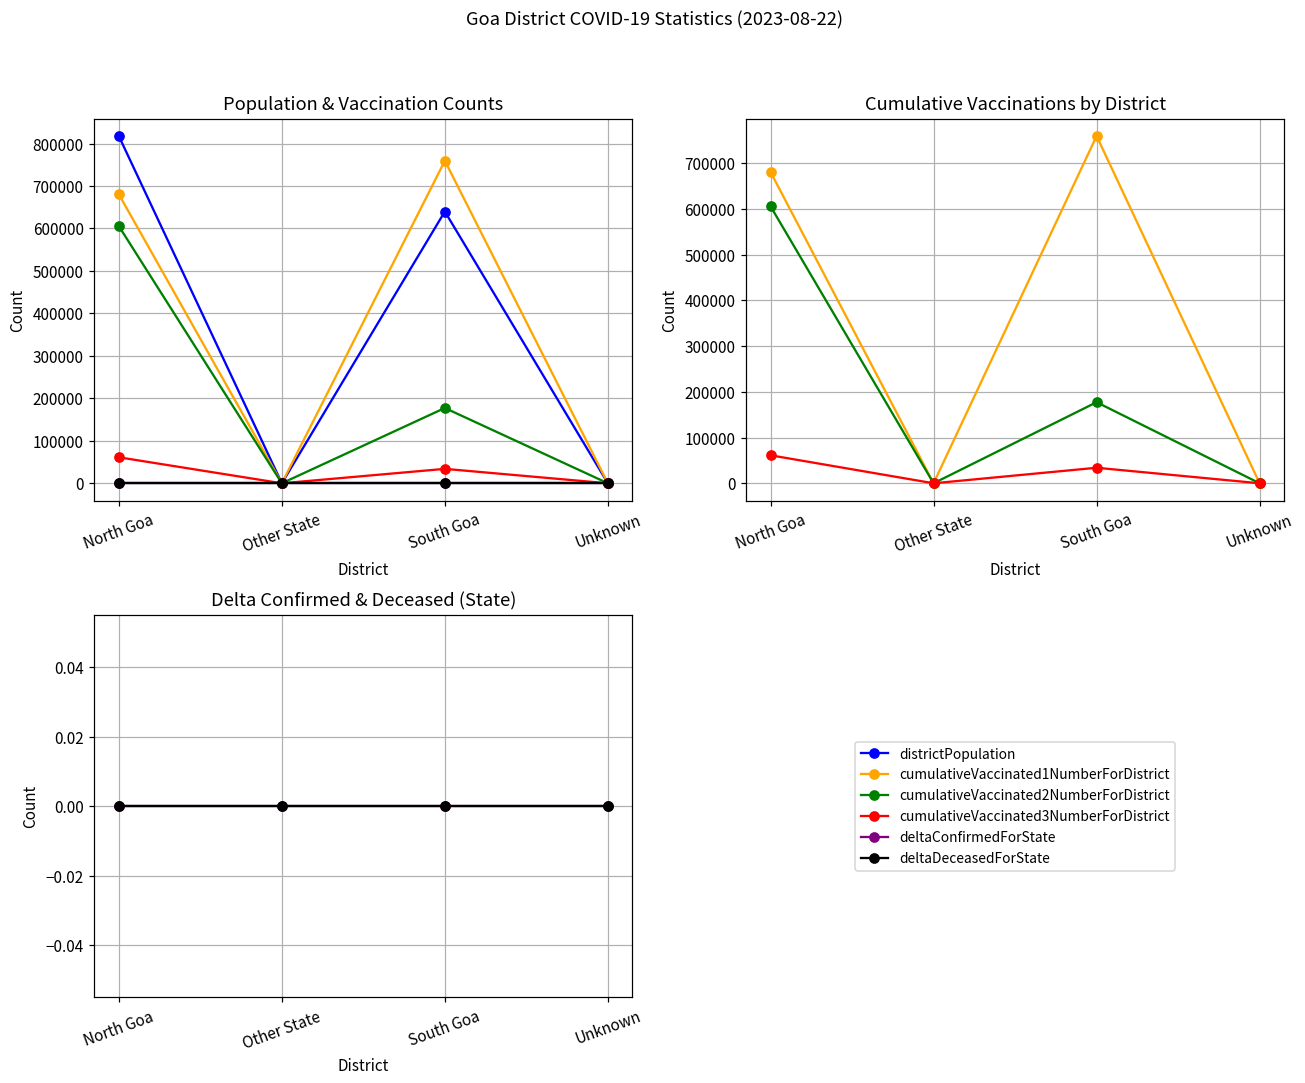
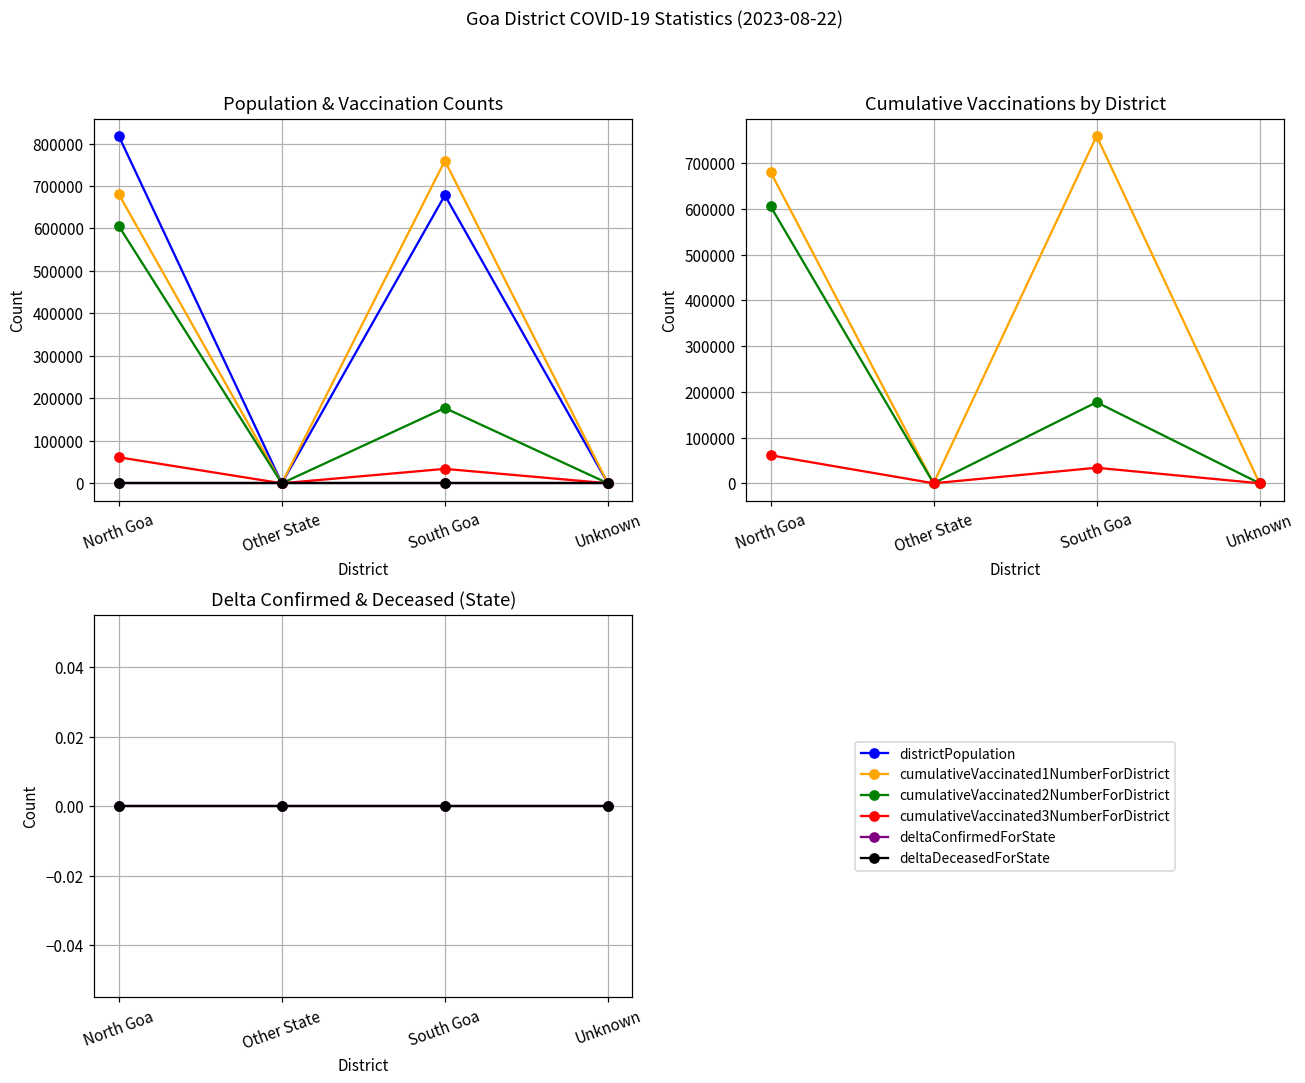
Population & Vaccination Counts, districtPopulation, South Goa: 640000 -> 680000
